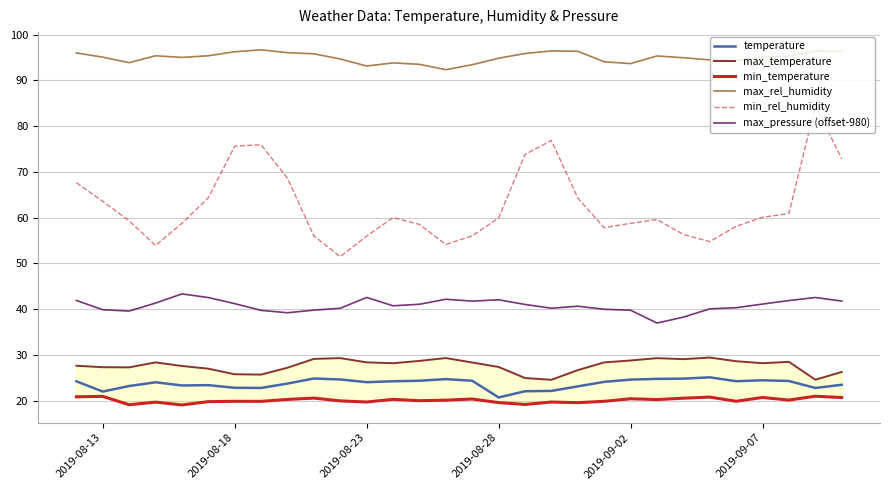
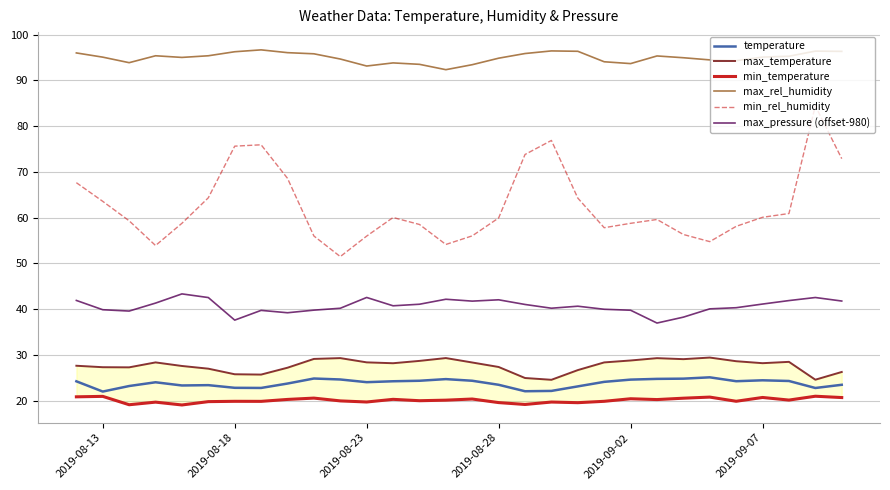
max_pressure (offset-980), 2019-08-18: 41 -> 38
temperature, 2019-08-28: 21 -> 23
